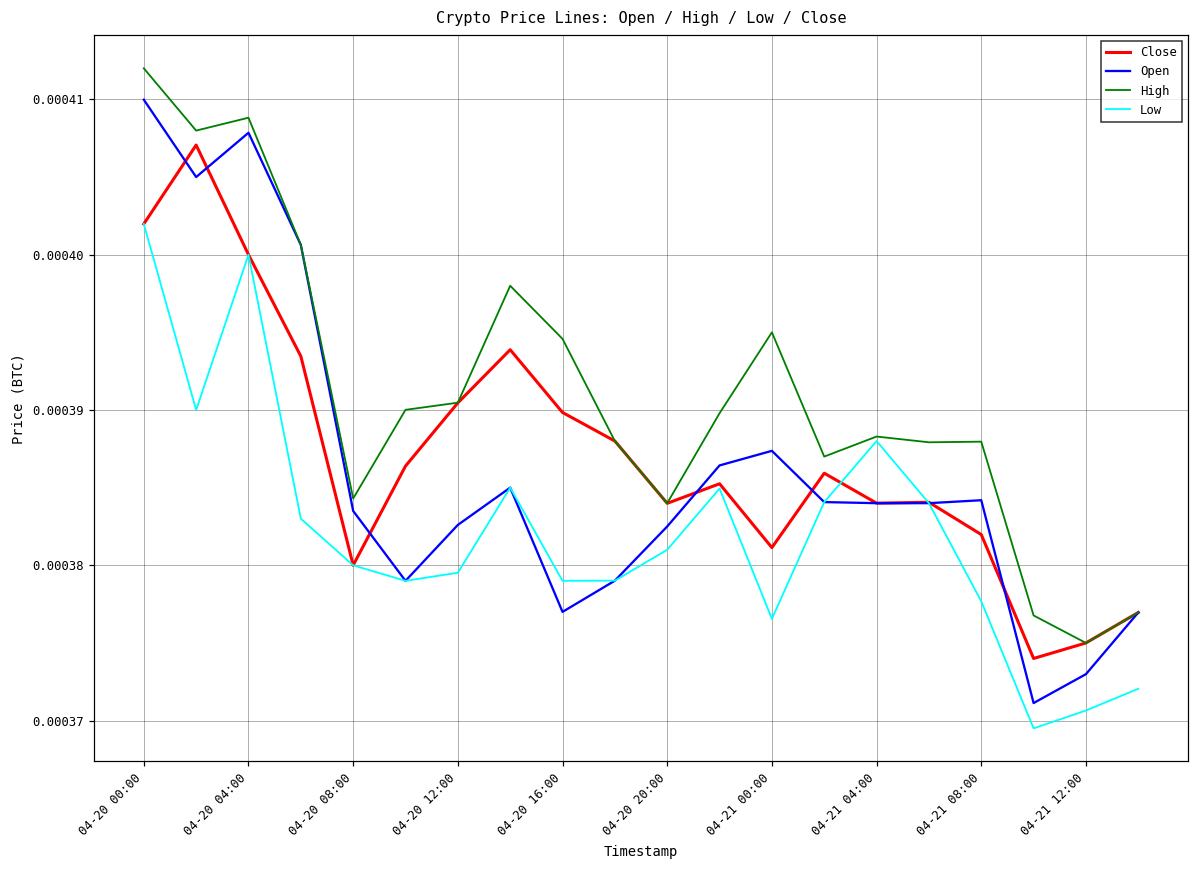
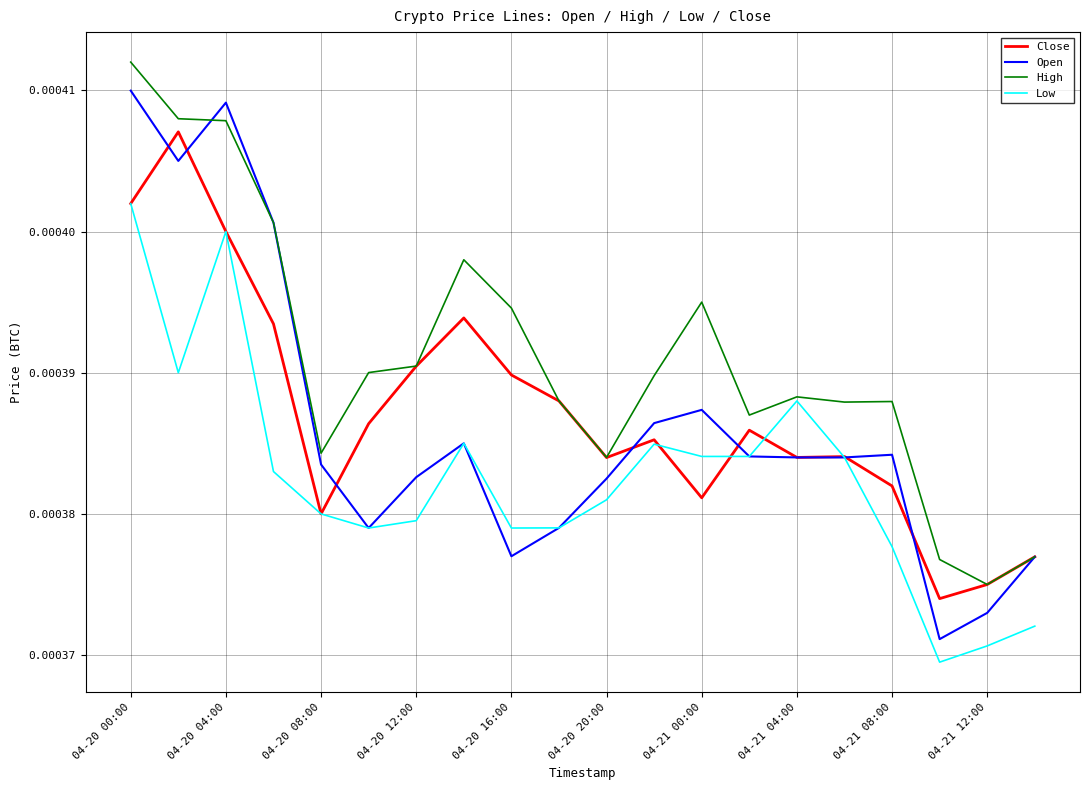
Open, 04-20 04:00: 0.0004079 -> 0.0004091
High, 04-20 04:00: 0.0004088 -> 0.0004079
Low, 04-21 00:00: 0.0003766 -> 0.0003841
